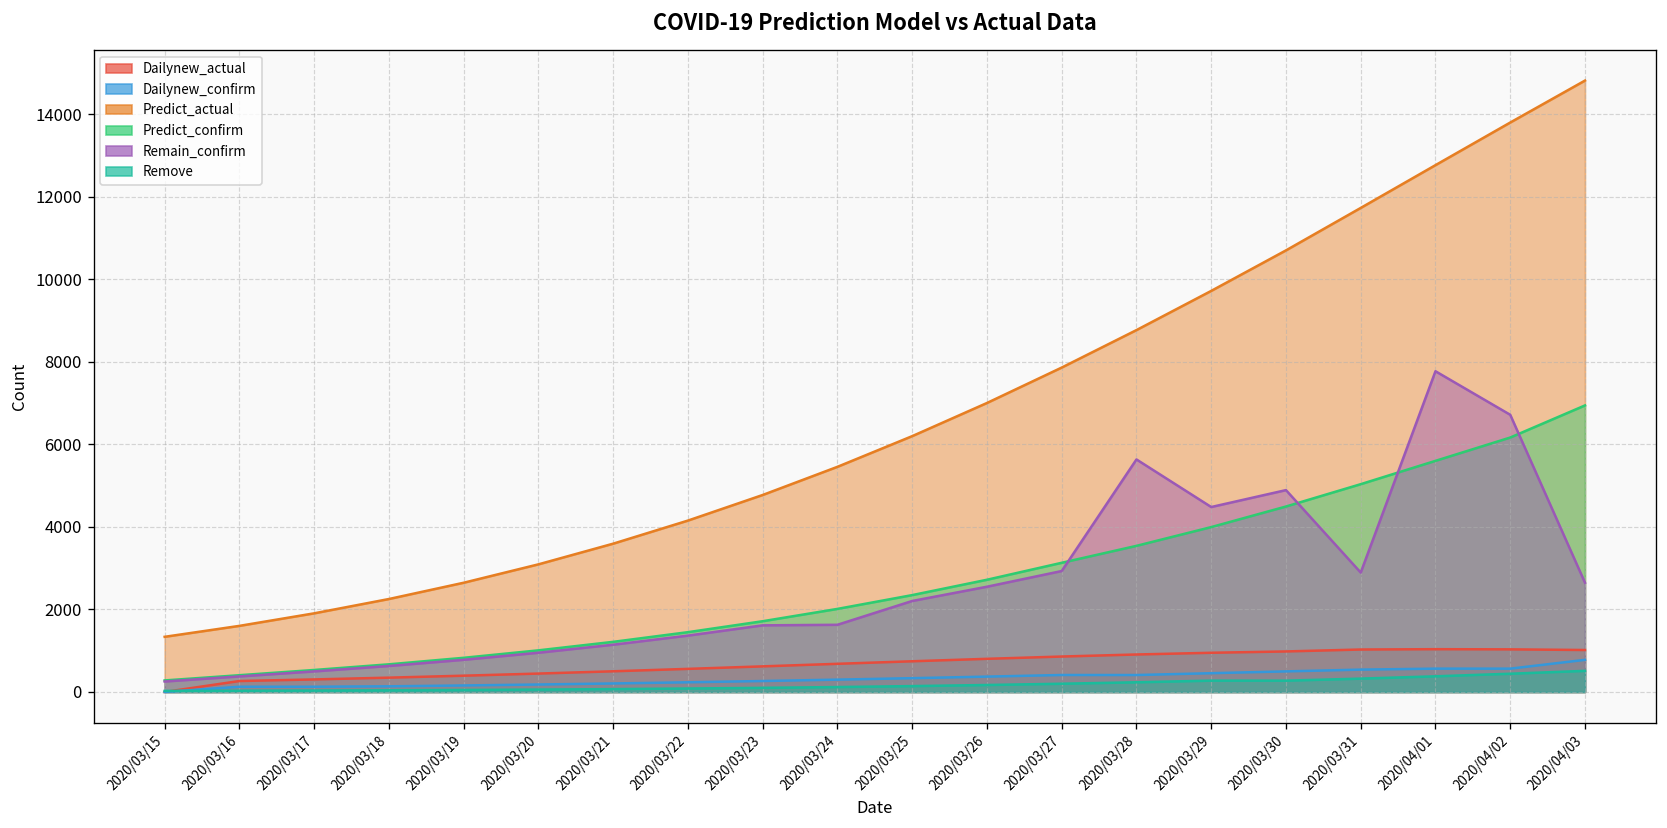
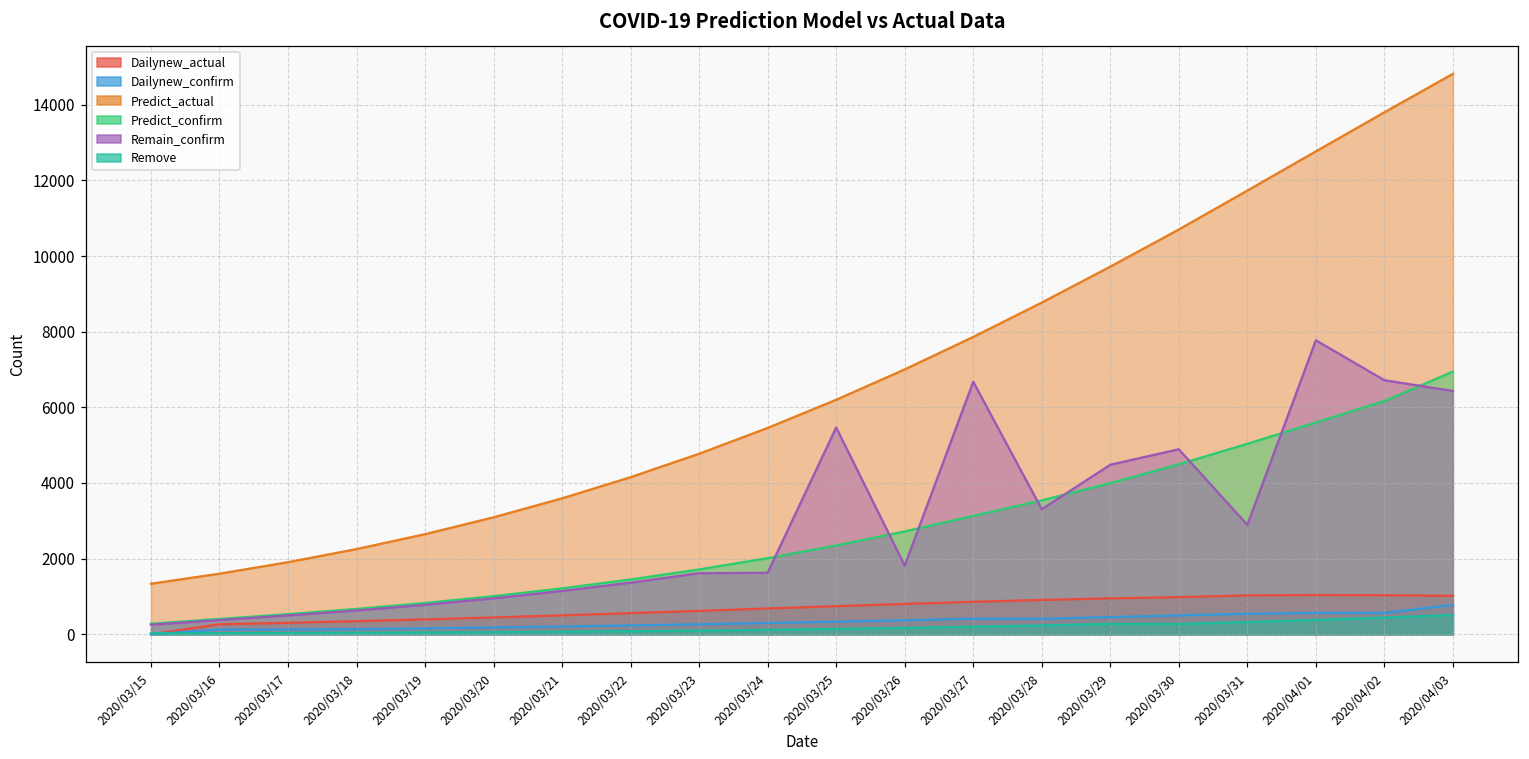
Remain_confirm, 2020/03/25: 2200 -> 5500
Remain_confirm, 2020/03/26: 2600 -> 1800
Remain_confirm, 2020/03/27: 2900 -> 6700
Remain_confirm, 2020/03/28: 5600 -> 3300
Remain_confirm, 2020/04/03: 2600 -> 6400
